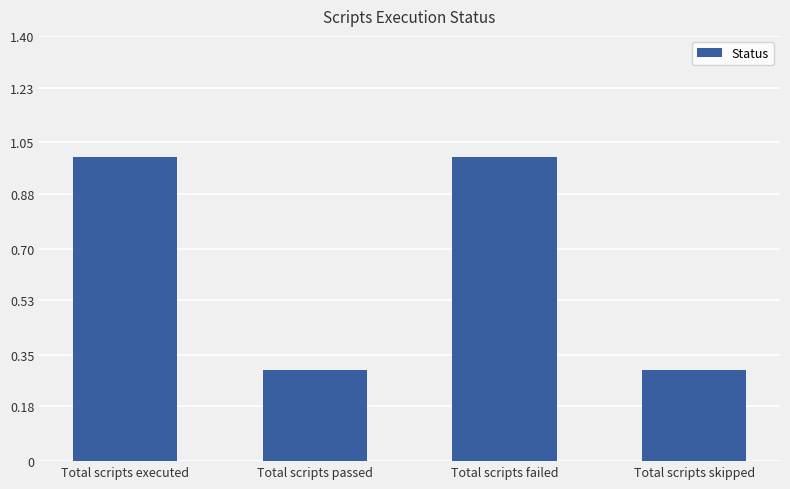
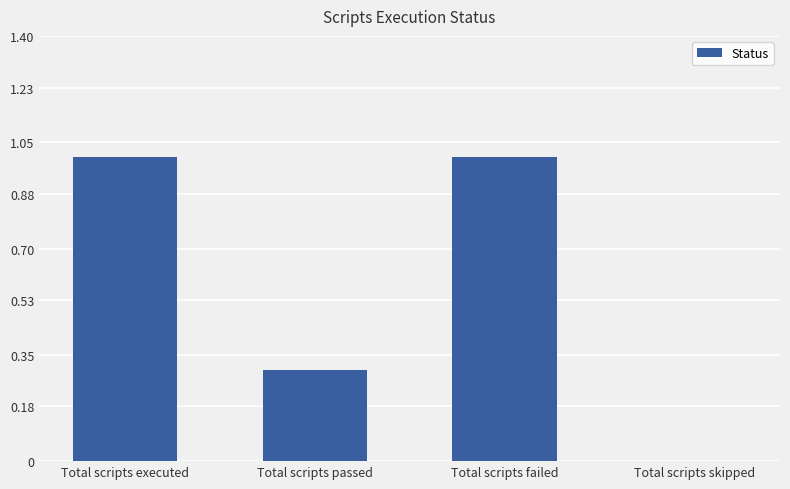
Total scripts skipped: 0.3 -> 0.0
